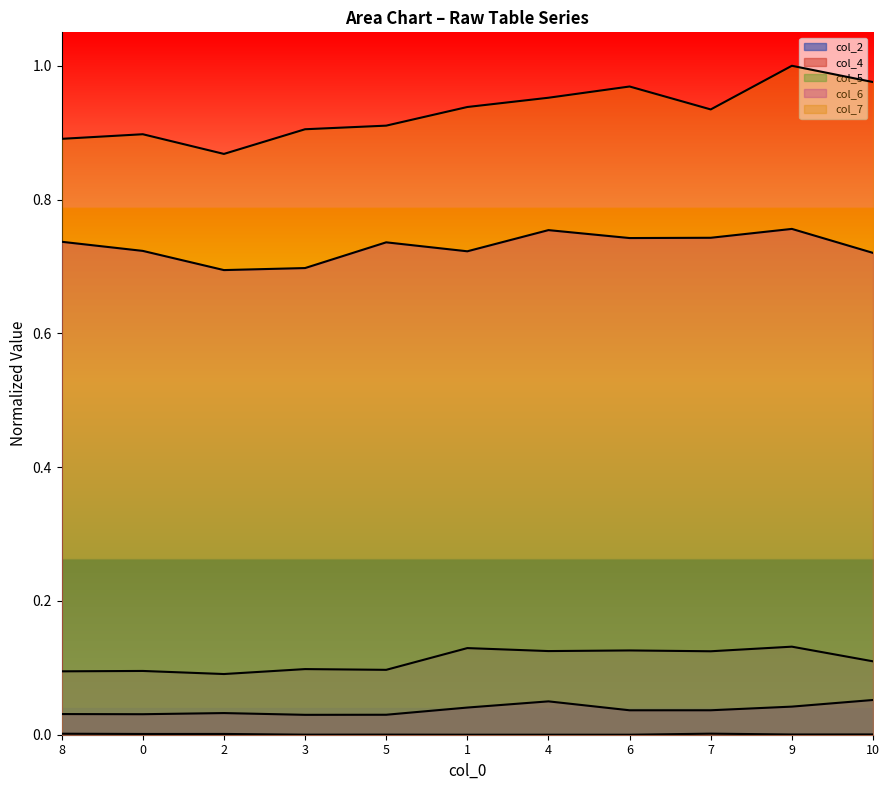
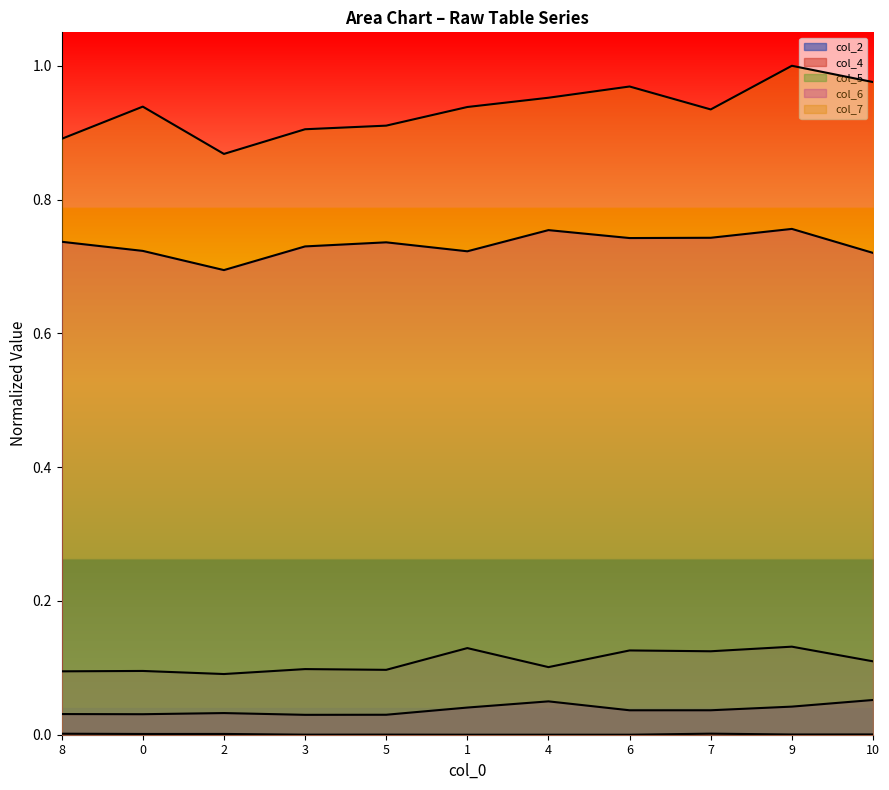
col_7, 0: 0.90 -> 0.94
col_6, 3: 0.70 -> 0.73
col_5, 4: 0.13 -> 0.10
